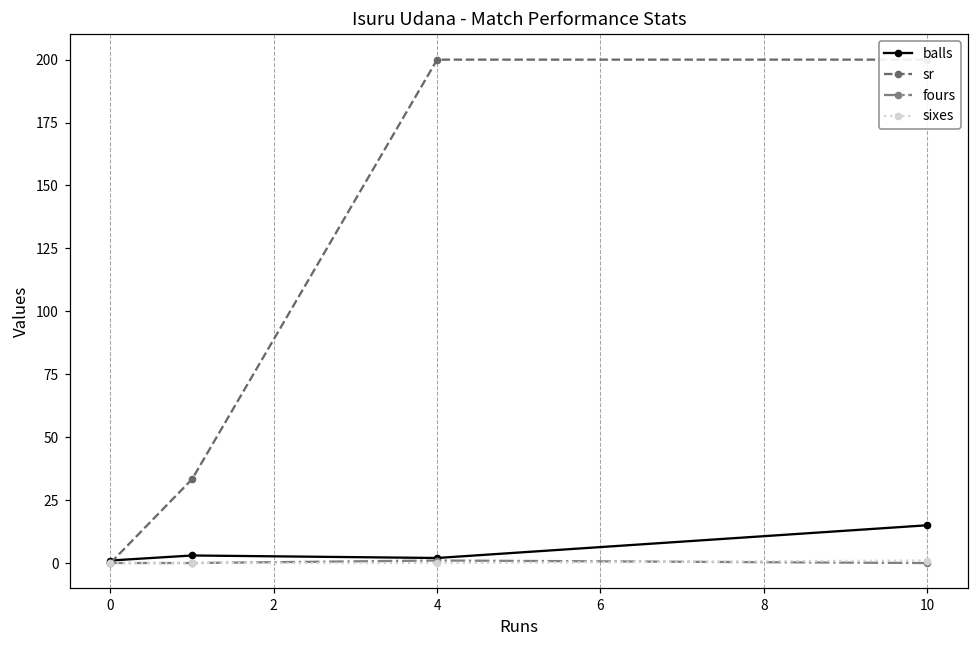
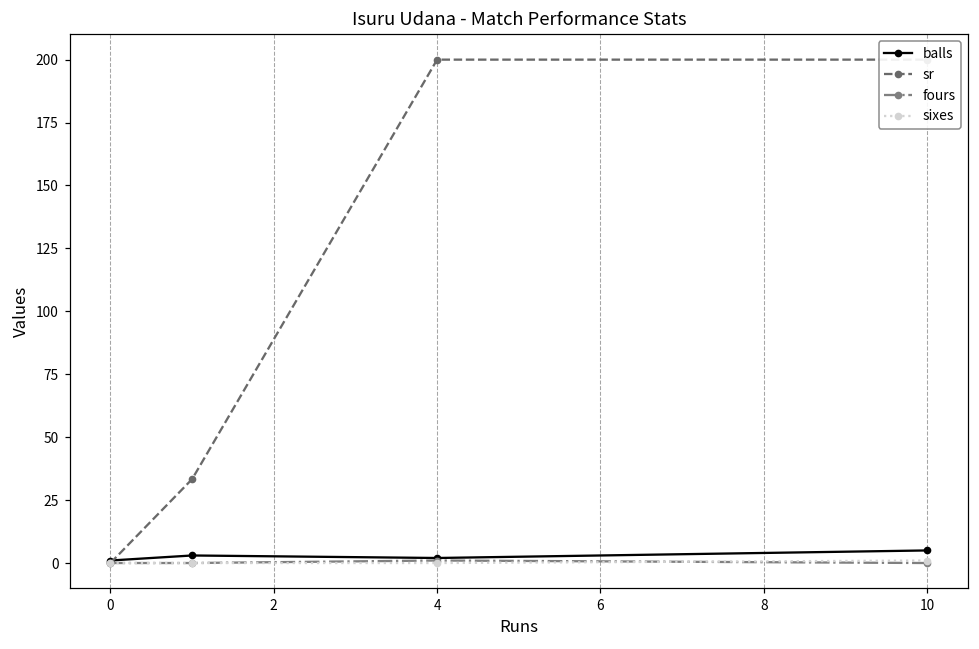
balls, 10: 15 -> 5
